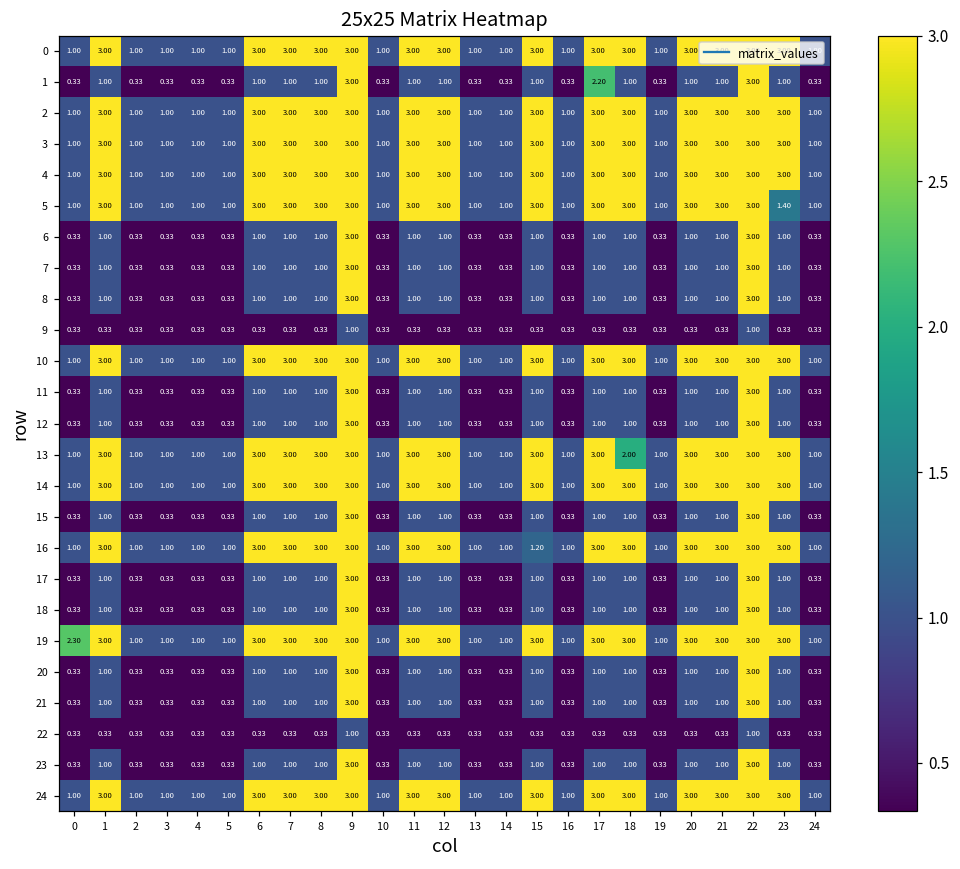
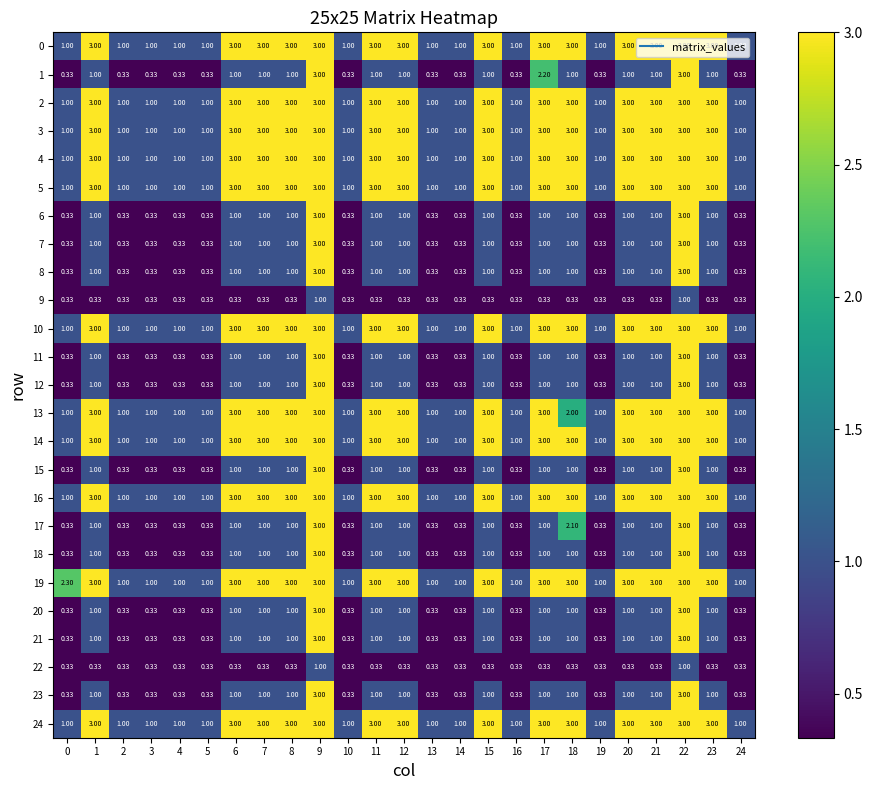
5, 23: 1.40 -> 3.00
16, 15: 1.20 -> 3.00
17, 18: 1.00 -> 2.10
